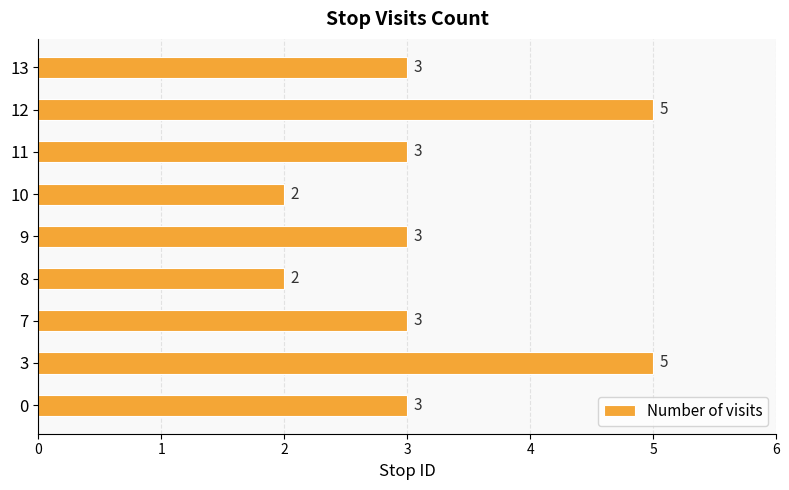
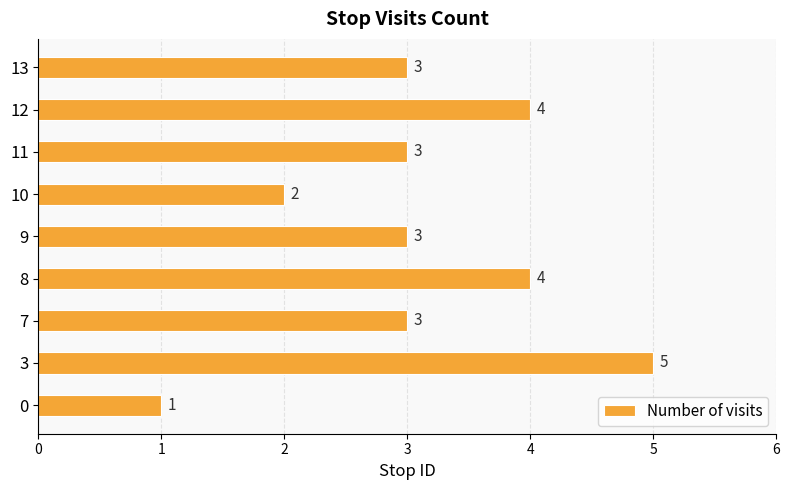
12: 5 -> 4
8: 2 -> 4
0: 3 -> 1
